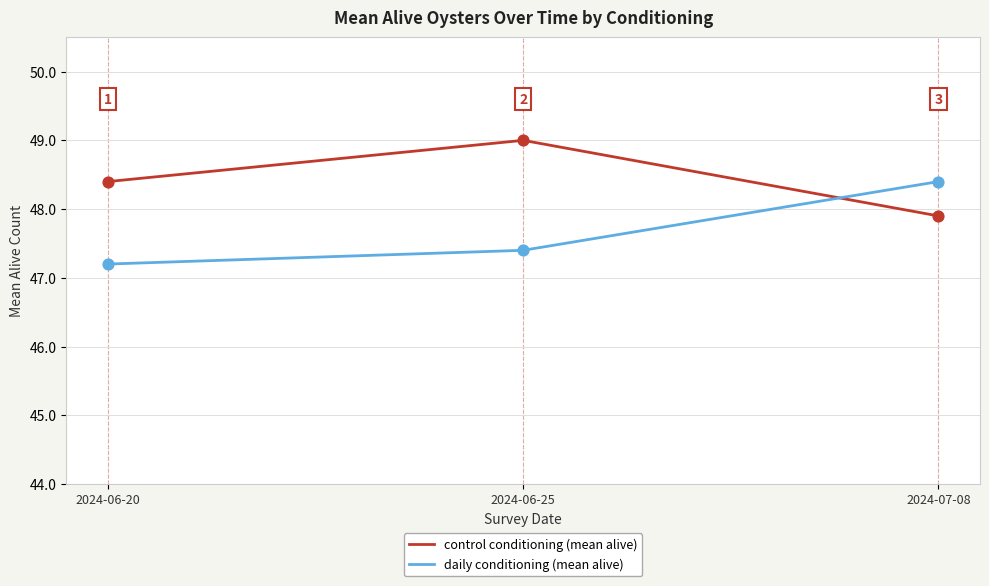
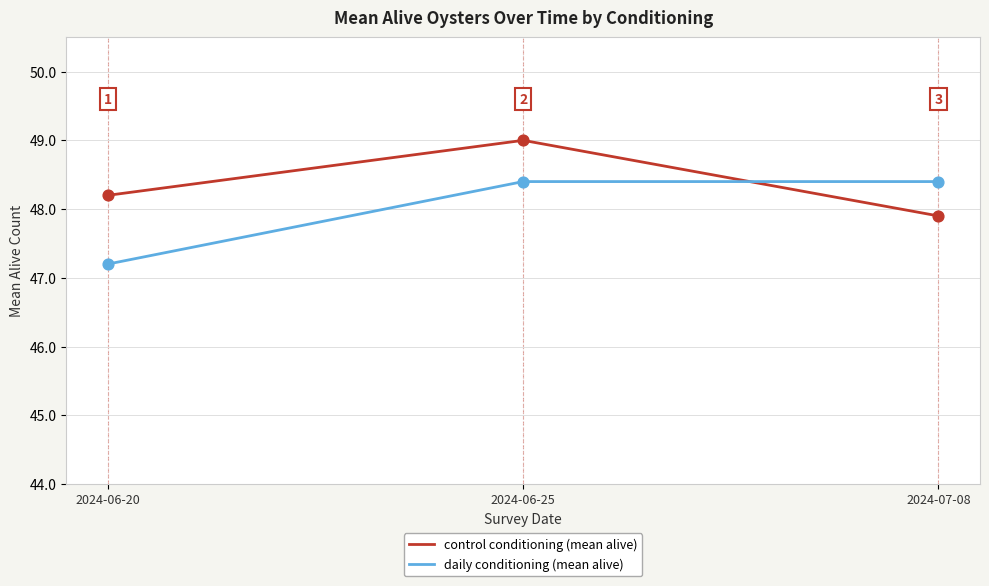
control conditioning (mean alive), 2024-06-20: 48.4 -> 48.2
daily conditioning (mean alive), 2024-06-25: 47.4 -> 48.4
